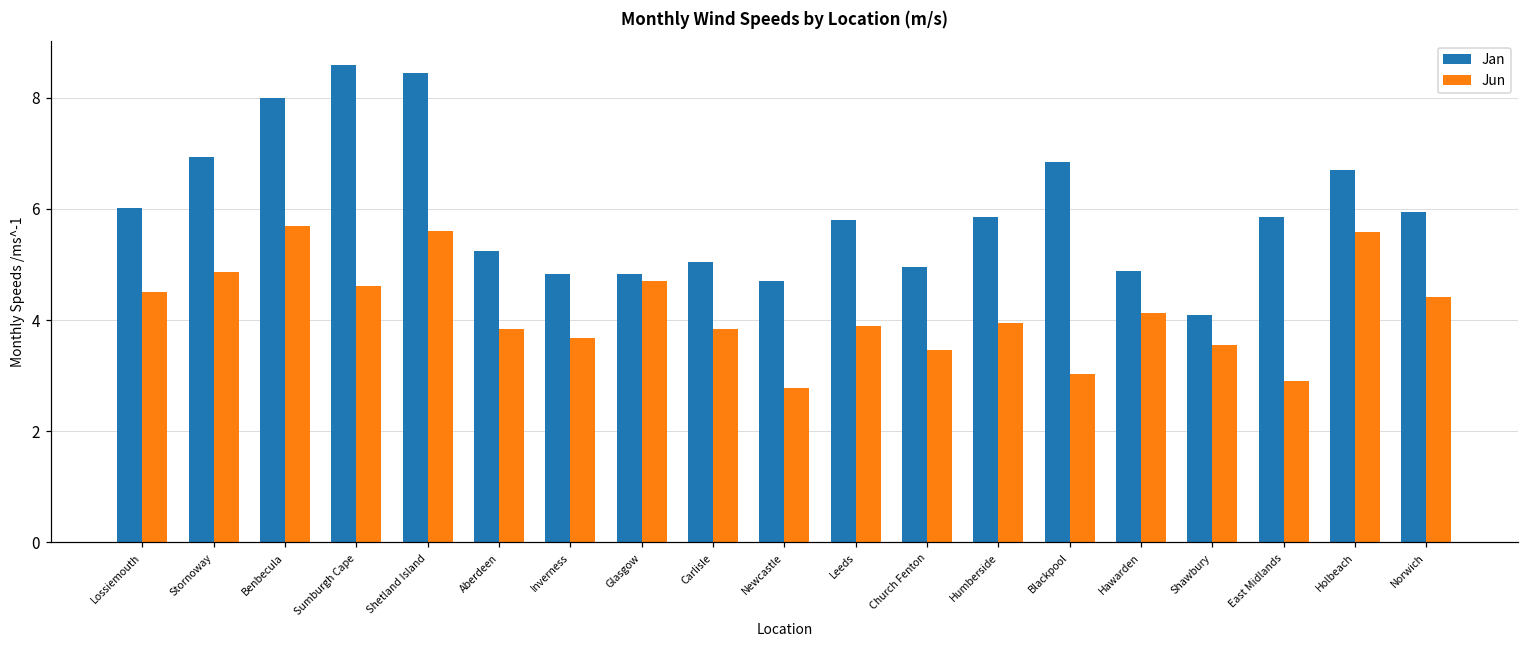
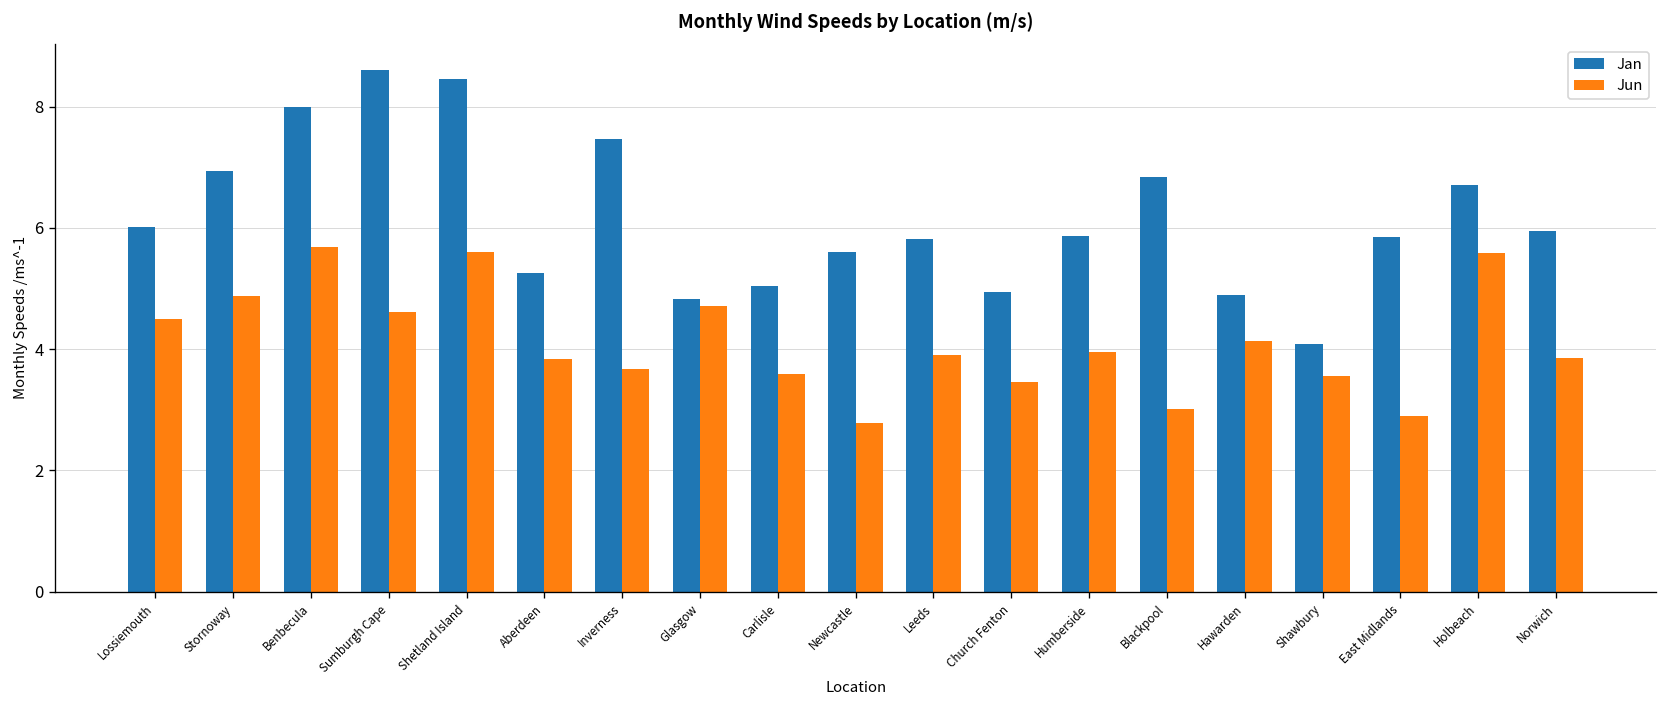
Jan, Inverness: 4.8 -> 7.5
Jun, Carlisle: 3.8 -> 3.6
Jan, Newcastle: 4.7 -> 5.6
Jun, Norwich: 4.4 -> 3.9
